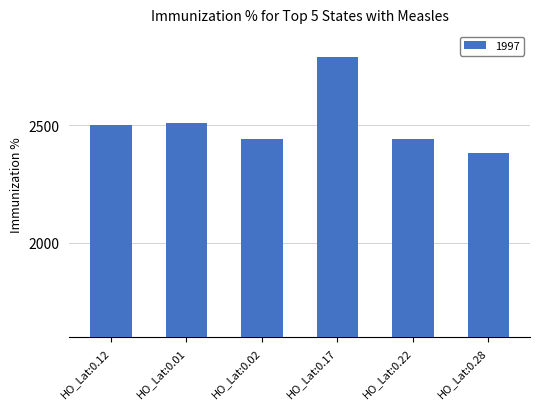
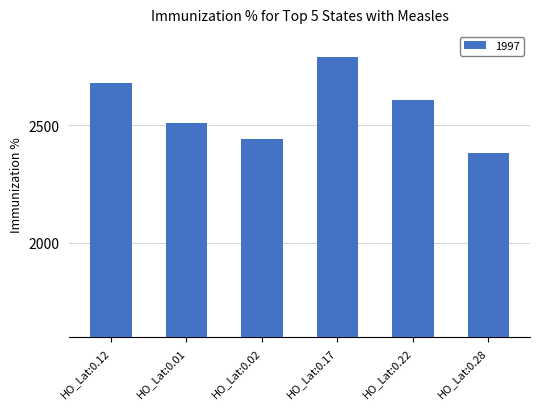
HO_Lat:0.12: 2500 -> 2680
HO_Lat:0.22: 2440 -> 2610
